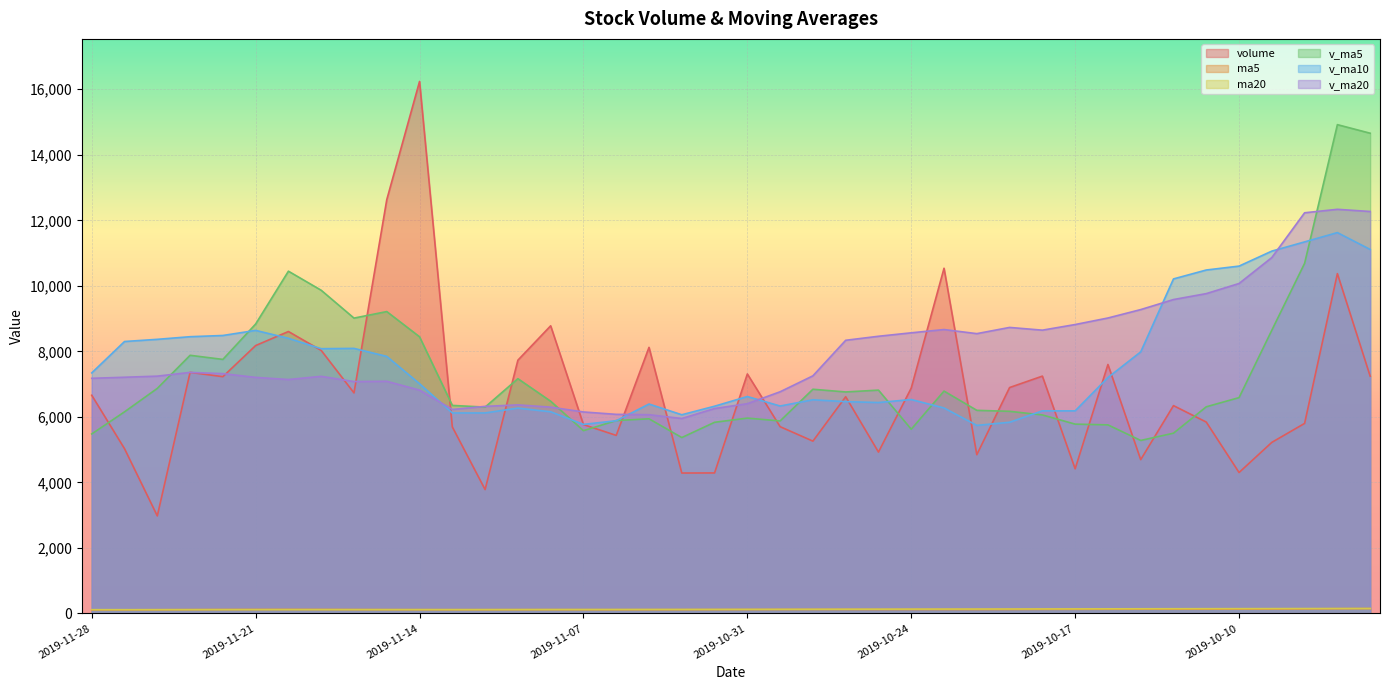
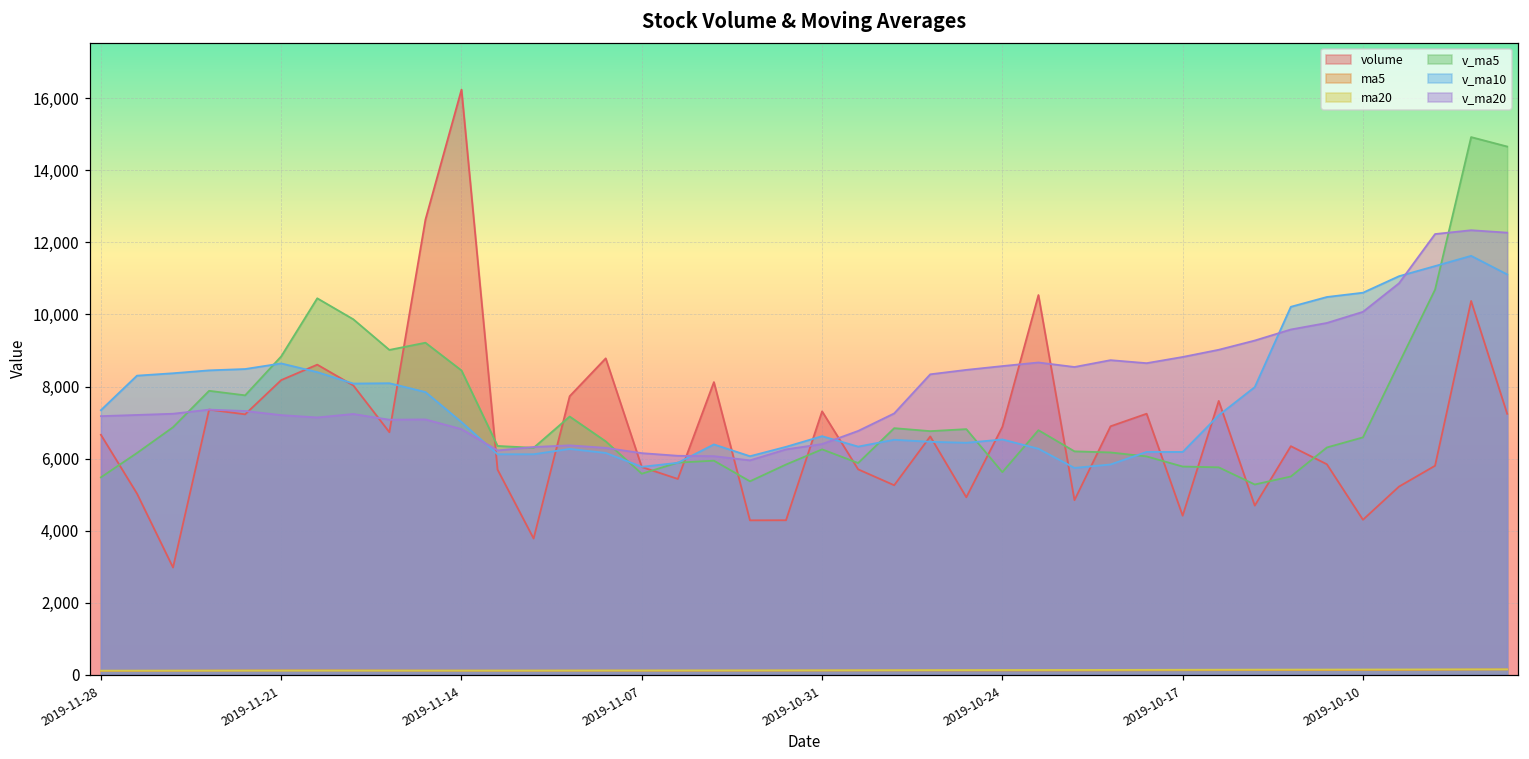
v_ma5, 2019-10-31: 6,000 -> 6,300
